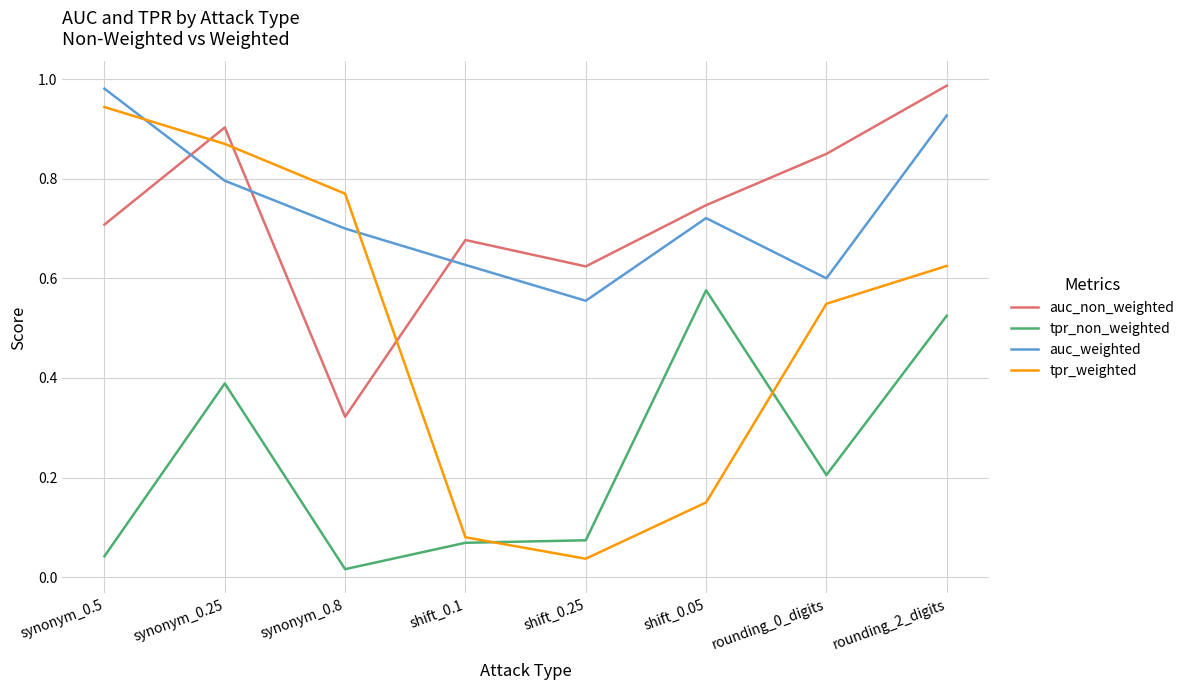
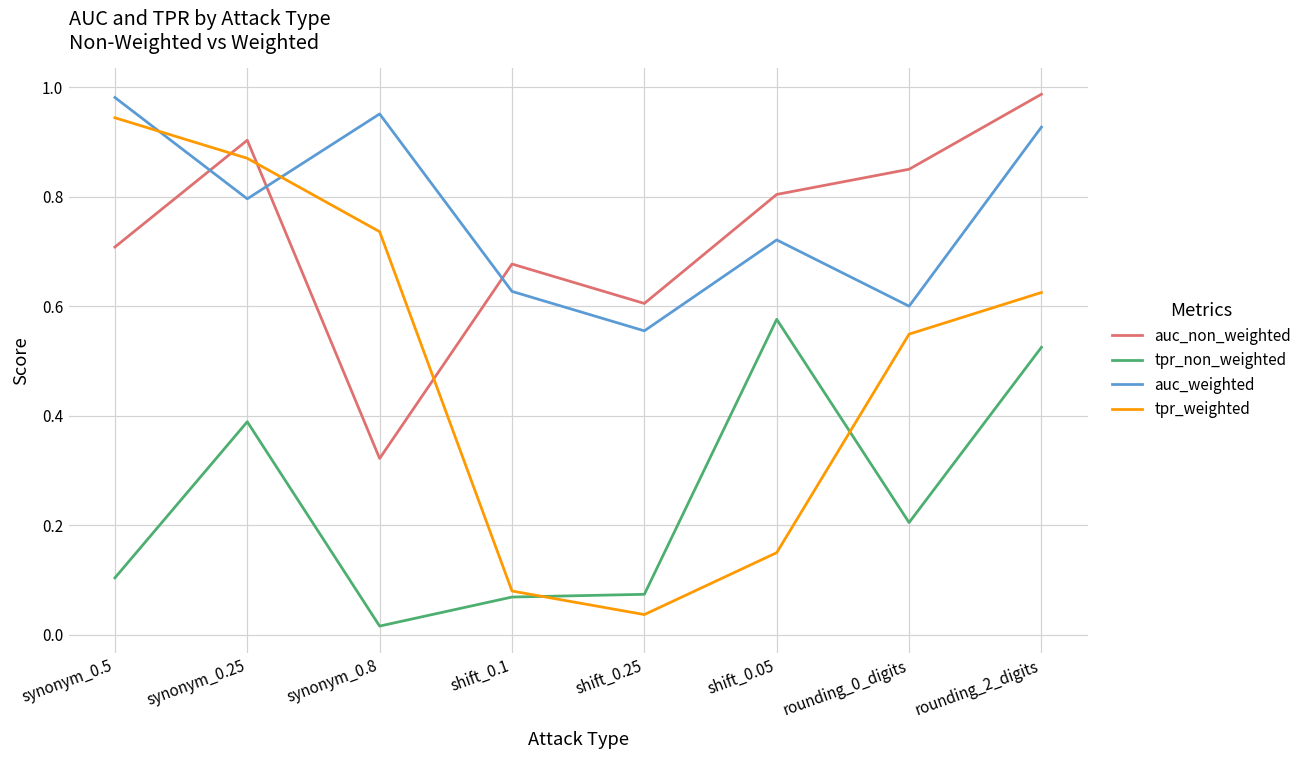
tpr_non_weighted, synonym_0.5: 0.04 -> 0.10
auc_weighted, synonym_0.8: 0.70 -> 0.95
tpr_weighted, synonym_0.8: 0.77 -> 0.74
auc_non_weighted, shift_0.25: 0.62 -> 0.61
auc_non_weighted, shift_0.05: 0.75 -> 0.80
